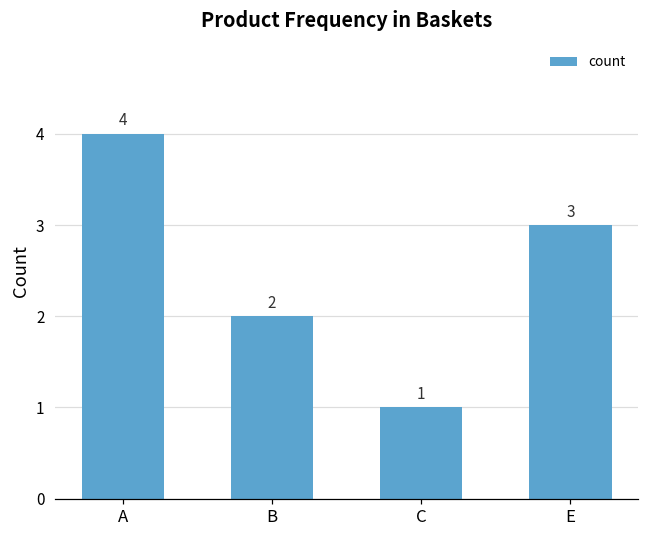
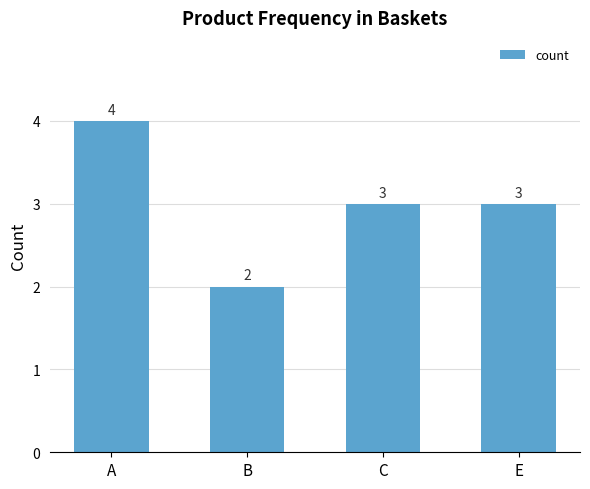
C: 1 -> 3
